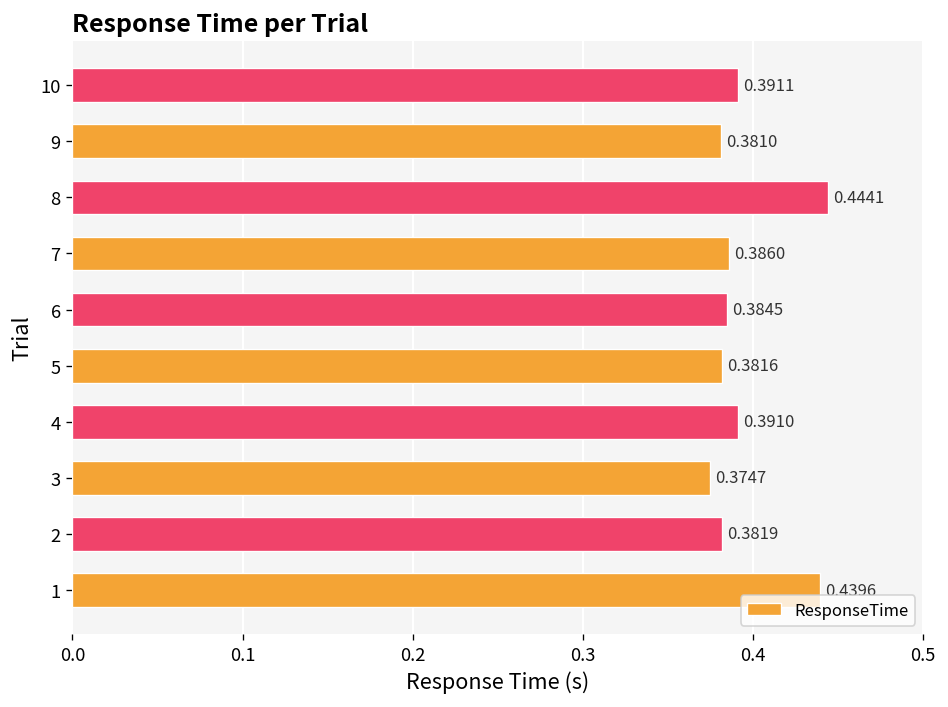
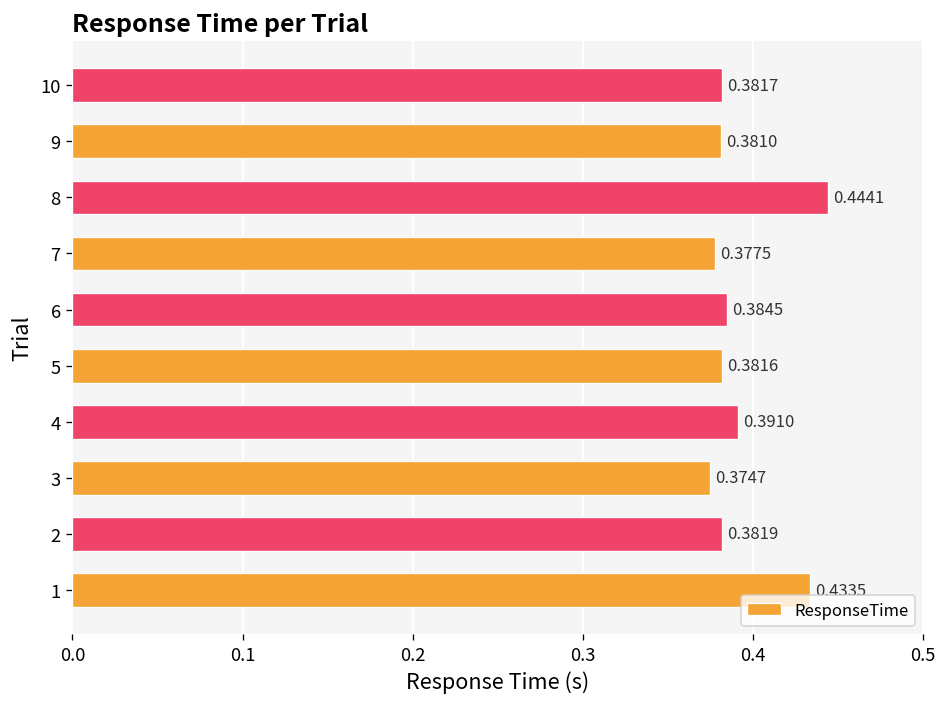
10: 0.3911 -> 0.3817
7: 0.3860 -> 0.3775
1: 0.440 -> 0.434
